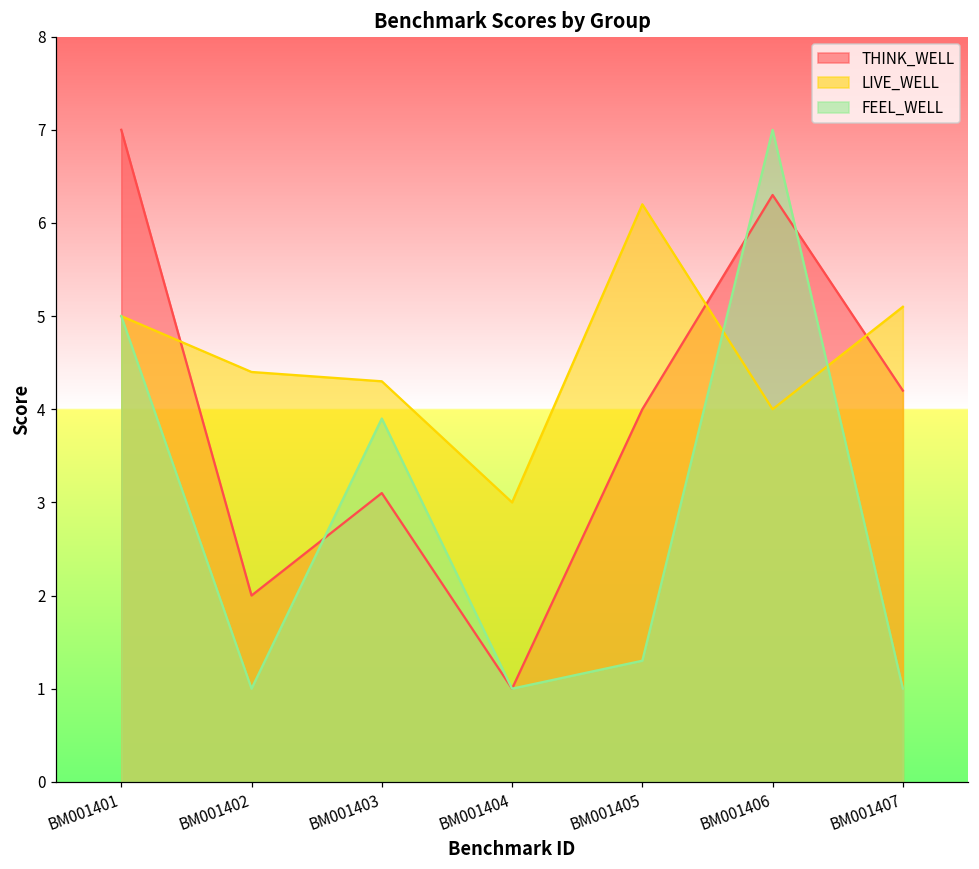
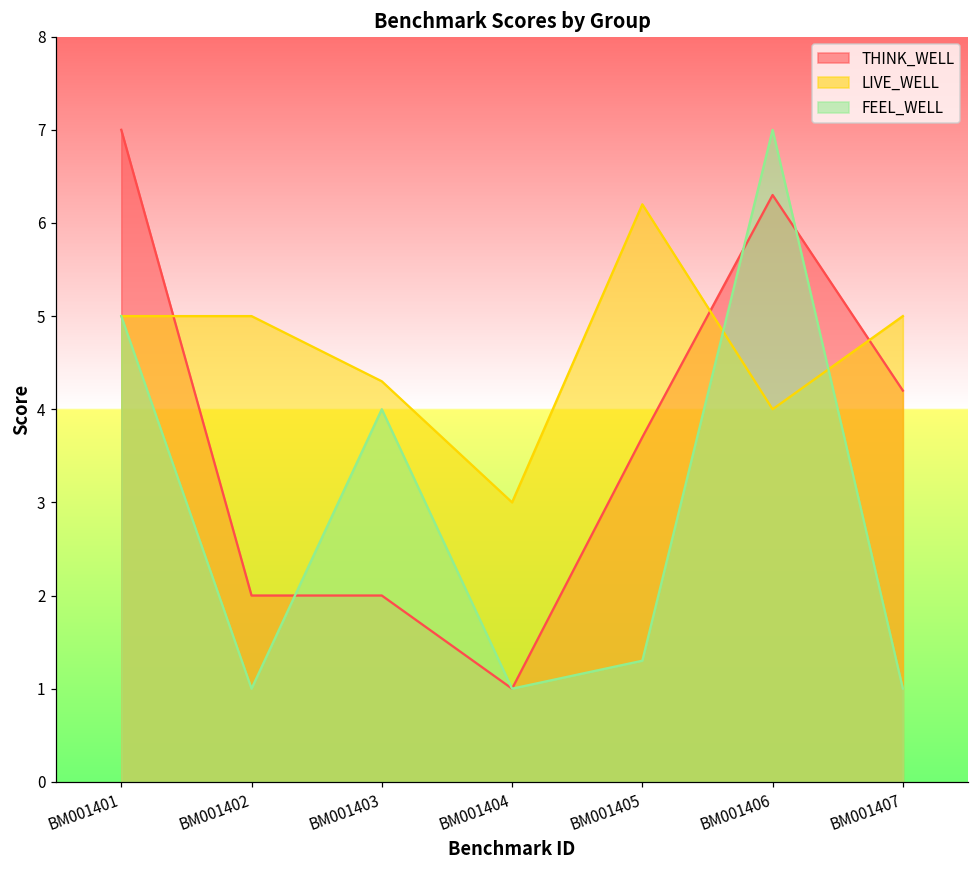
LIVE_WELL, BM001402: 4.4 -> 5.0
THINK_WELL, BM001403: 3.1 -> 2.0
FEEL_WELL, BM001403: 3.9 -> 4.0
THINK_WELL, BM001405: 4.0 -> 3.7
LIVE_WELL, BM001407: 5.1 -> 5.0
